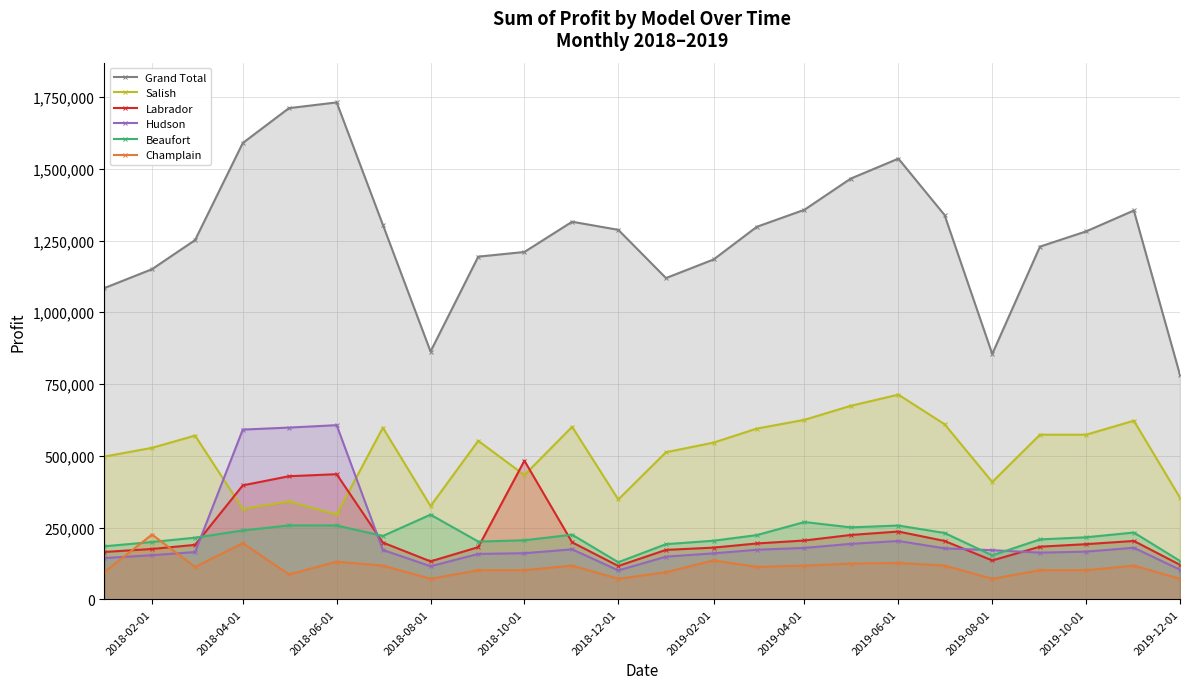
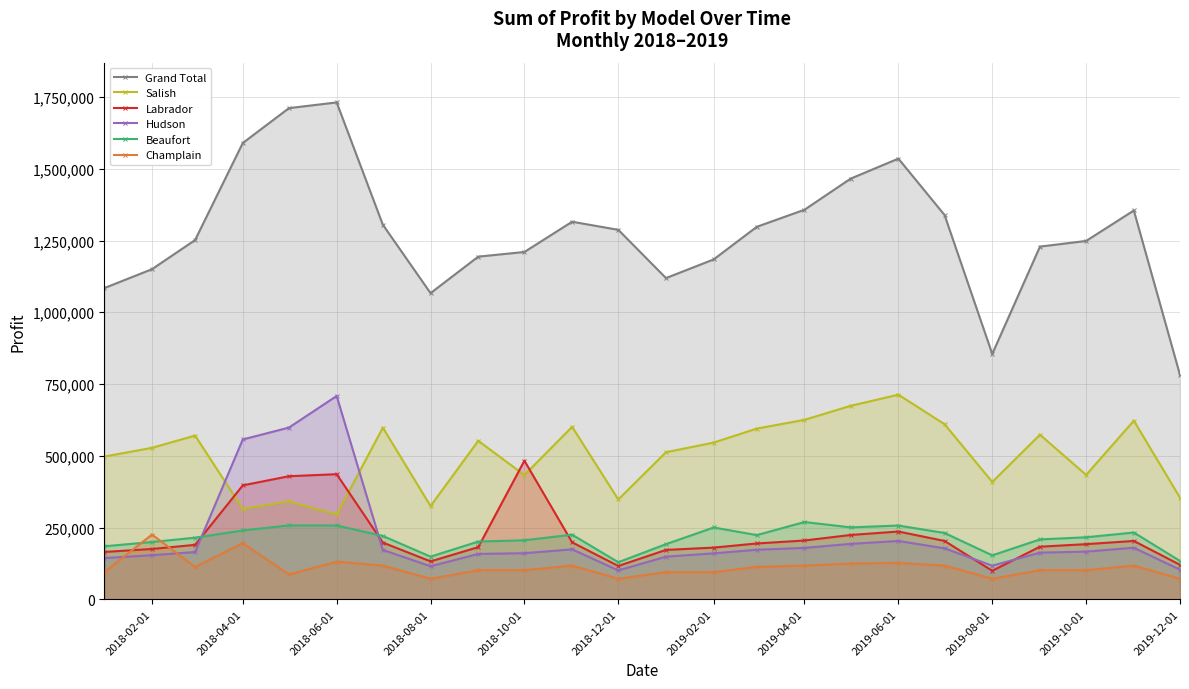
Hudson, 2018-04-01: 590,000 -> 560,000
Hudson, 2018-06-01: 610,000 -> 710,000
Grand Total, 2018-08-01: 860,000 -> 1,070,000
Beaufort, 2018-08-01: 290,000 -> 150,000
Beaufort, 2019-02-01: 200,000 -> 250,000
Champlain, 2019-02-01: 140,000 -> 90,000
Labrador, 2019-08-01: 140,000 -> 100,000
Hudson, 2019-08-01: 170,000 -> 120,000
Grand Total, 2019-10-01: 1,280,000 -> 1,250,000
Salish, 2019-10-01: 570,000 -> 430,000
